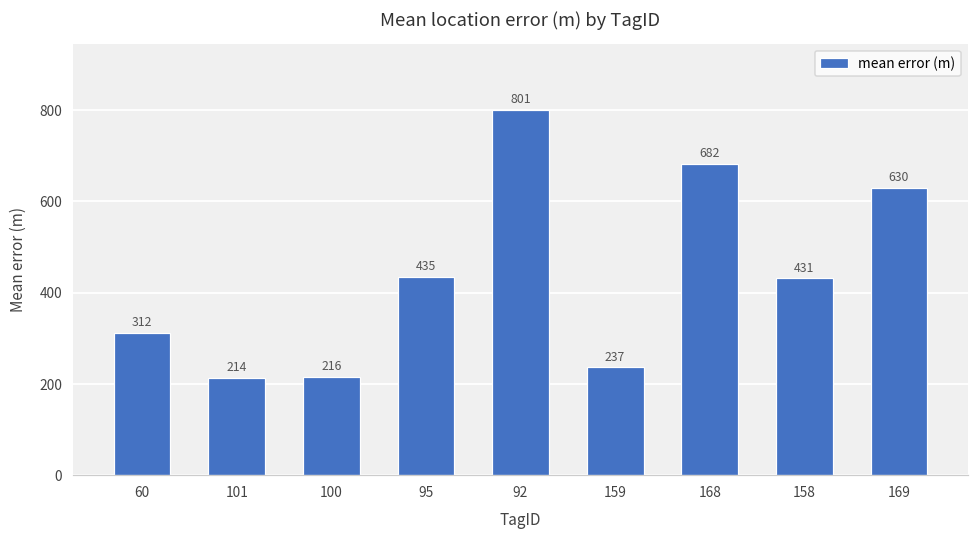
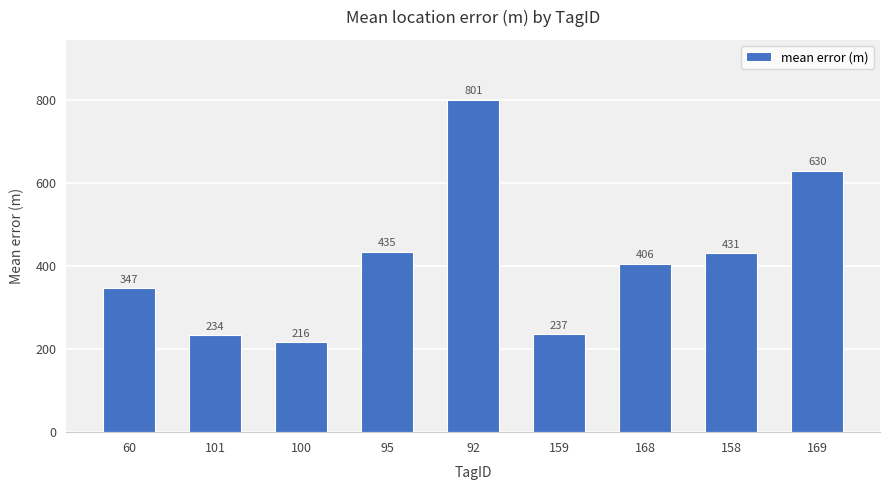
60: 312 -> 347
101: 214 -> 234
168: 682 -> 406
